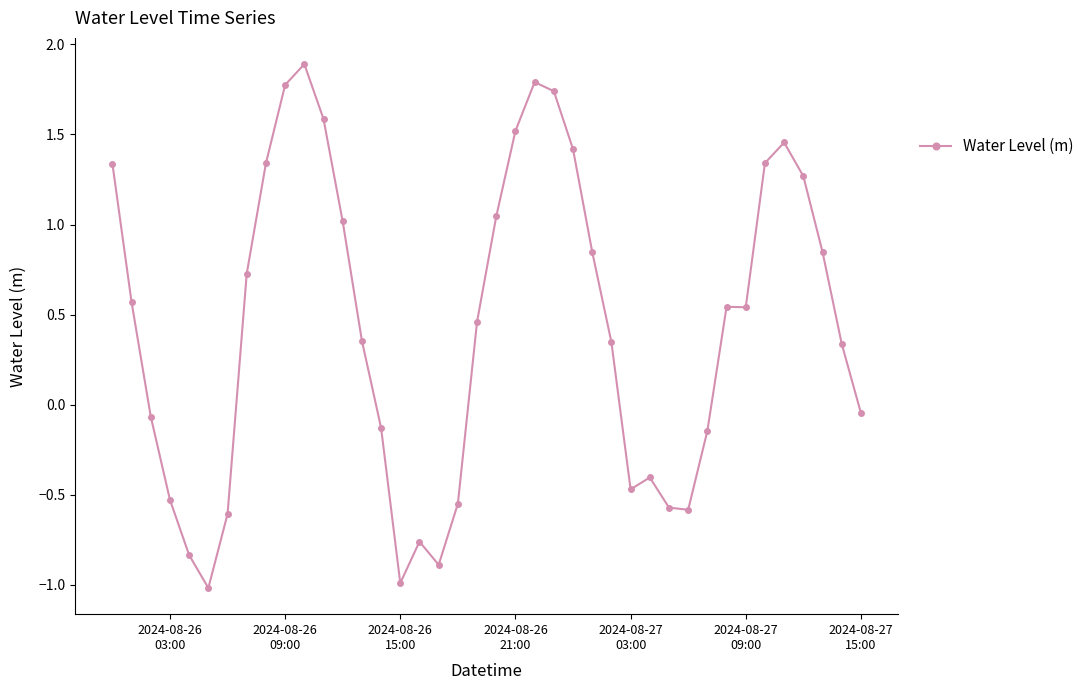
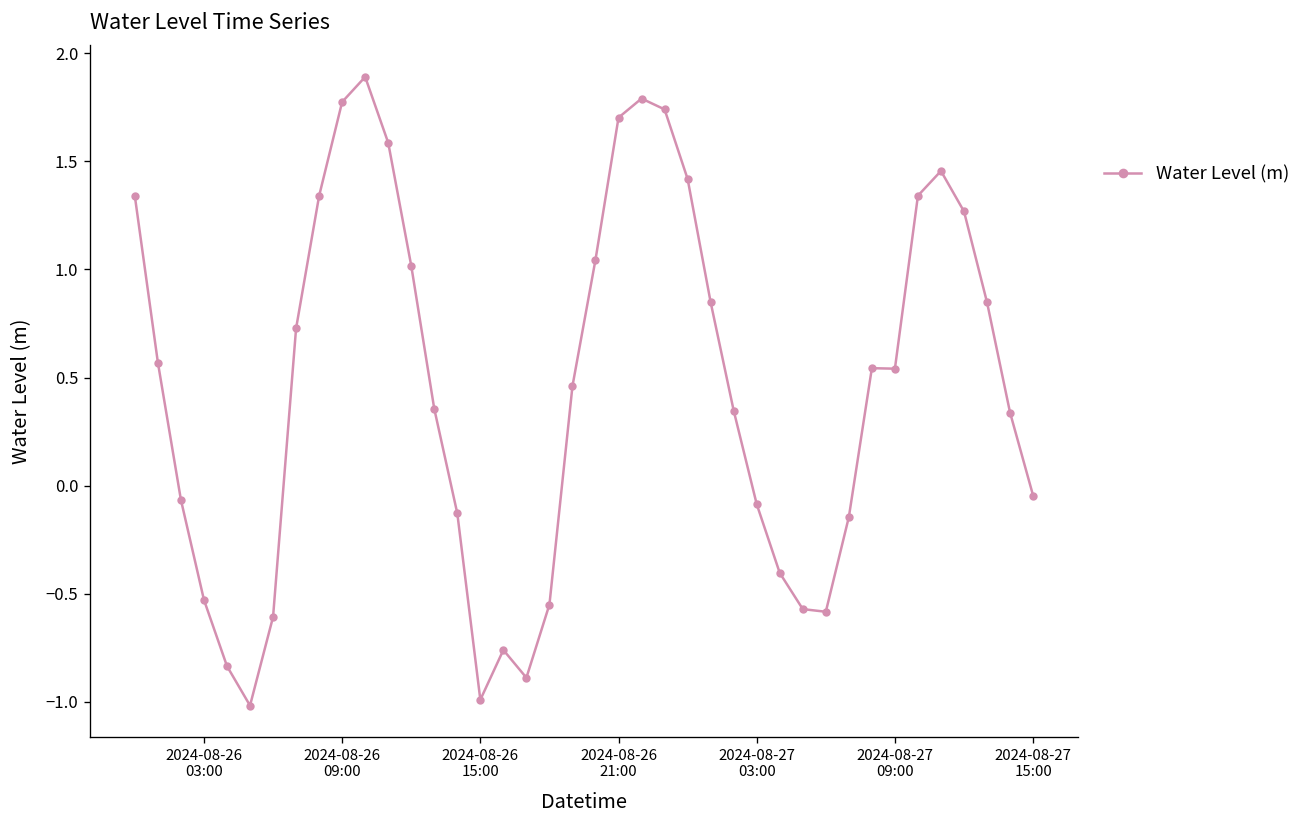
2024-08-26 21:00: 1.52 -> 1.70
2024-08-27 03:00: -0.47 -> -0.09
